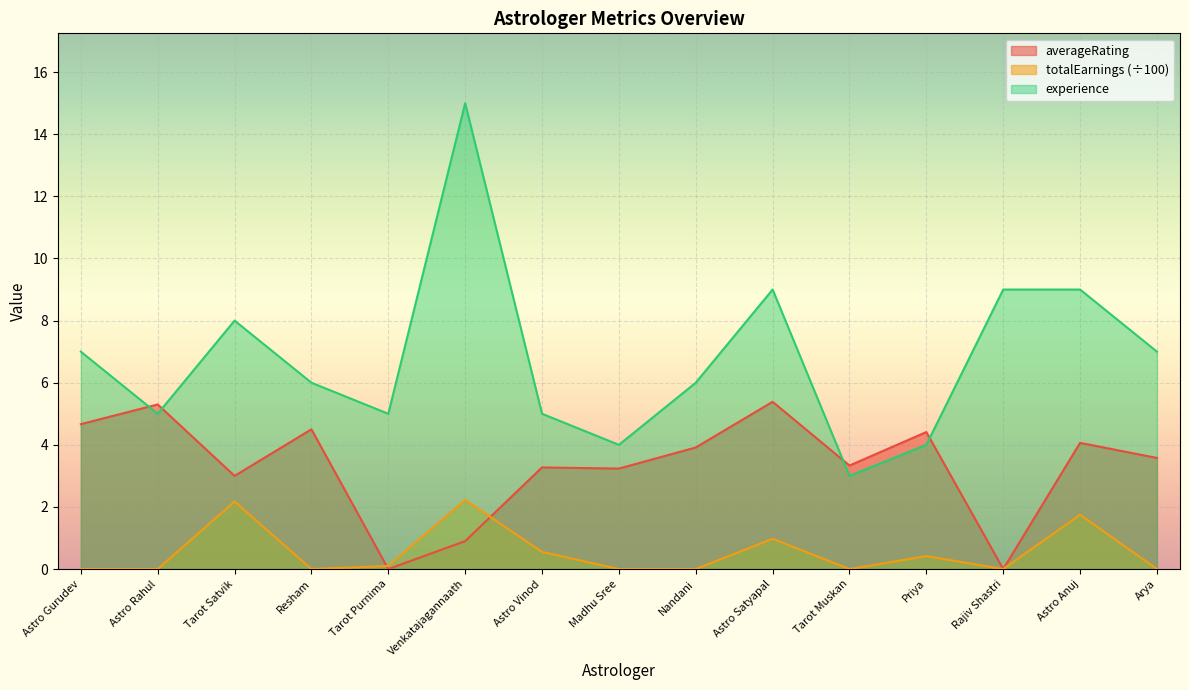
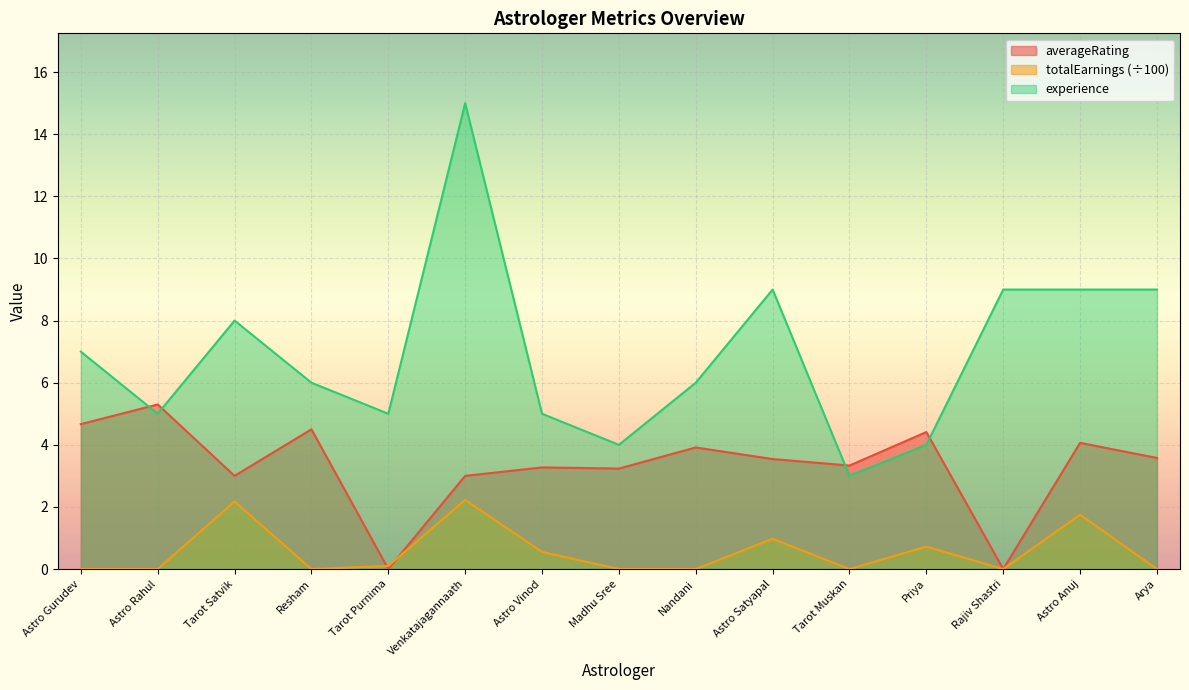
averageRating, Venkatajagannaath: 0.9 -> 3.0
averageRating, Astro Satyapal: 5.4 -> 3.5
totalEarnings (÷100), Priya: 0.4 -> 0.7
experience, Arya: 7 -> 9
